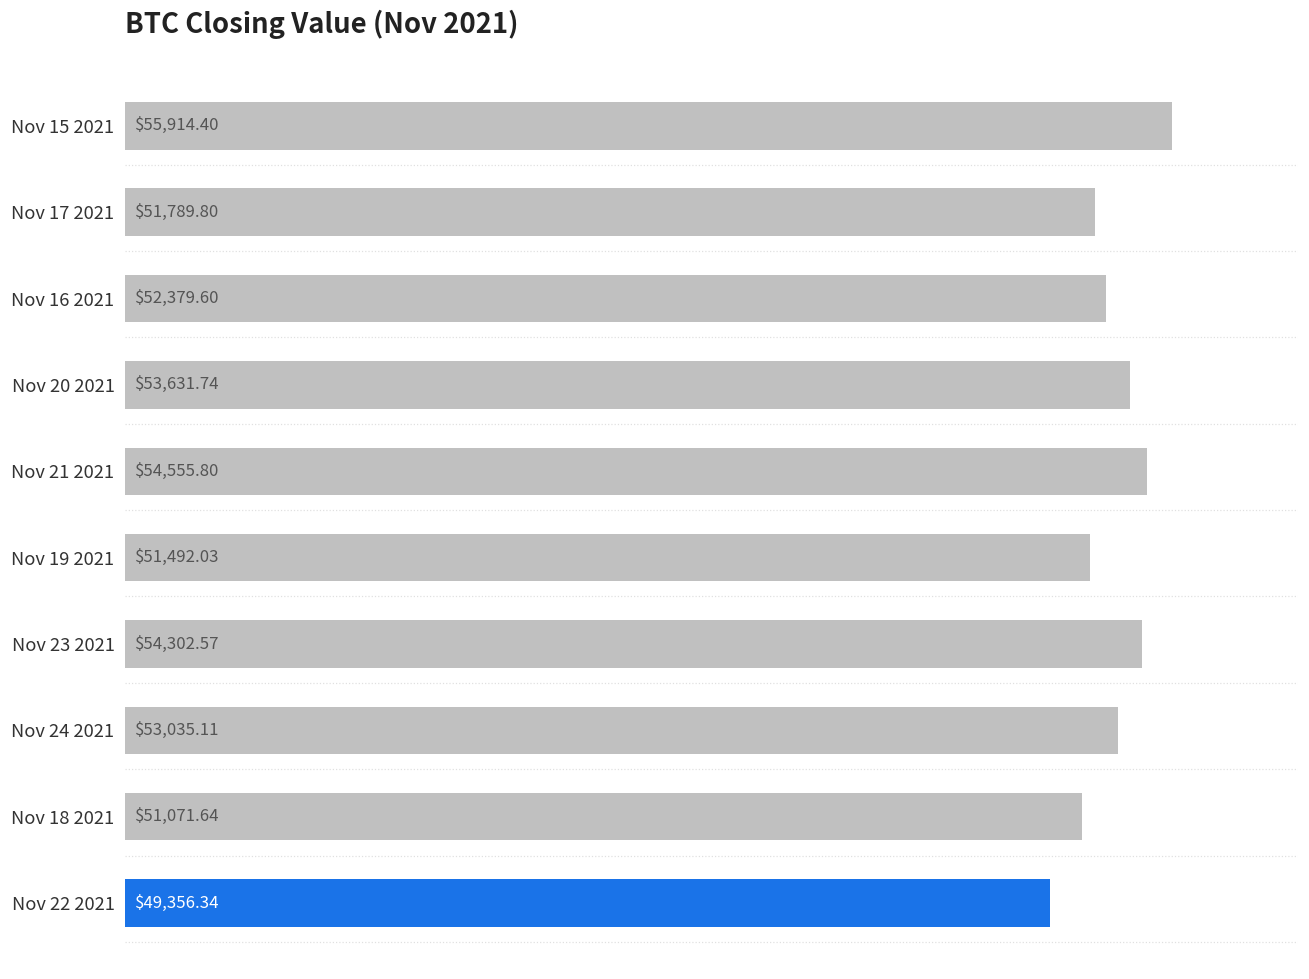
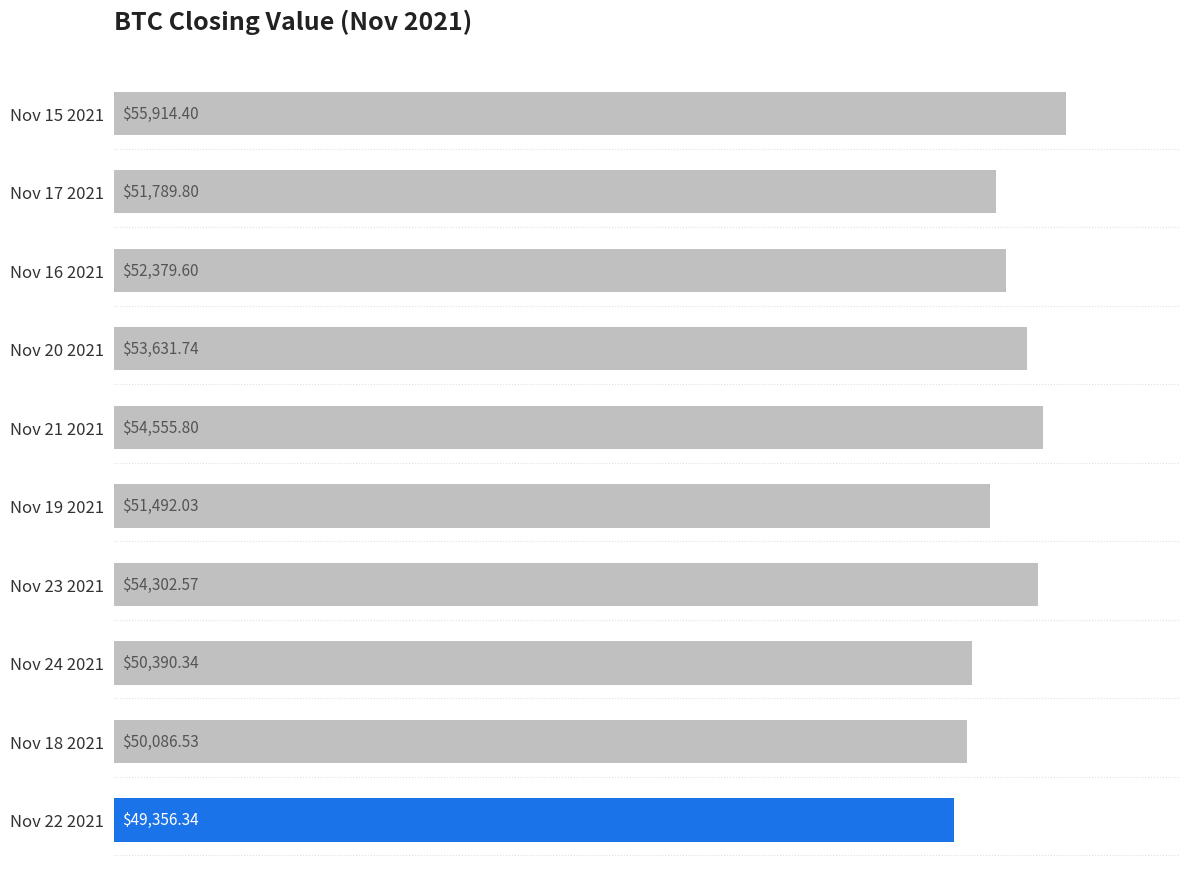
Nov 24 2021: $53,035.11 -> $50,390.34
Nov 18 2021: $51,071.64 -> $50,086.53
